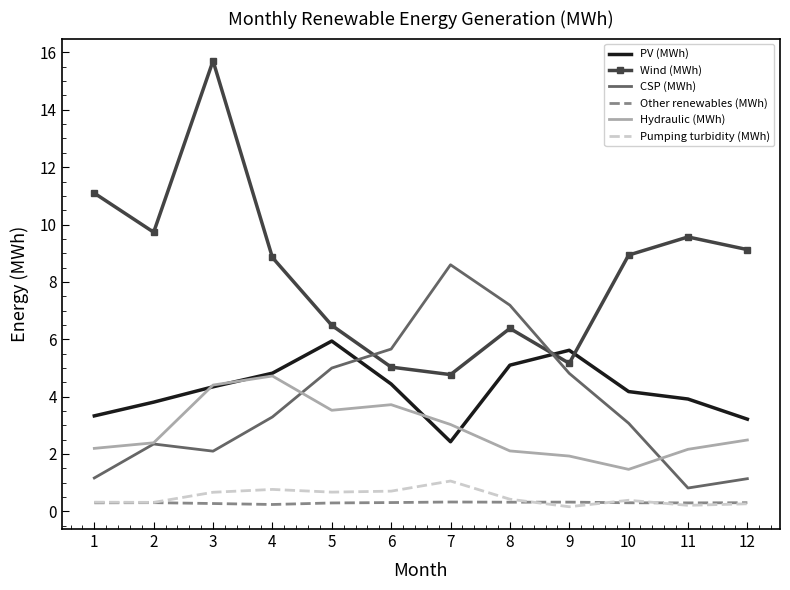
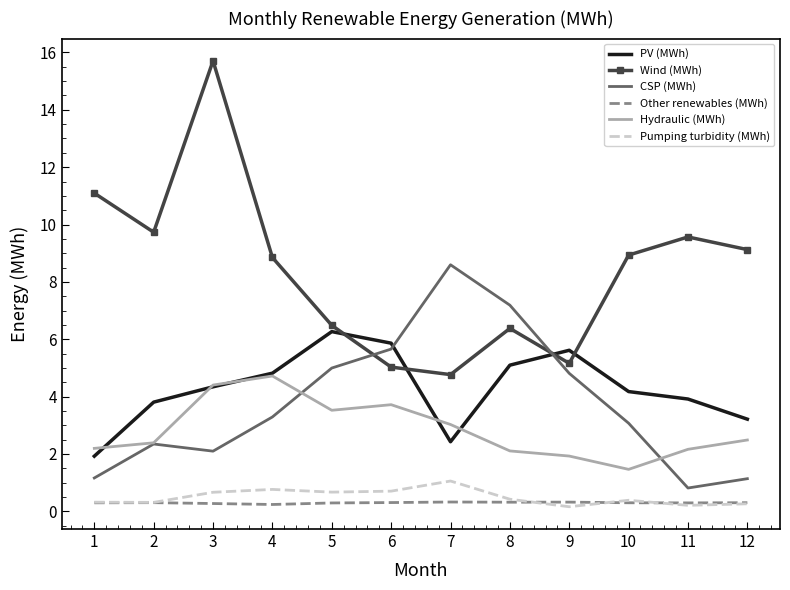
PV (MWh), 1: 3.3 -> 1.9
PV (MWh), 5: 5.9 -> 6.3
PV (MWh), 6: 4.4 -> 5.9
